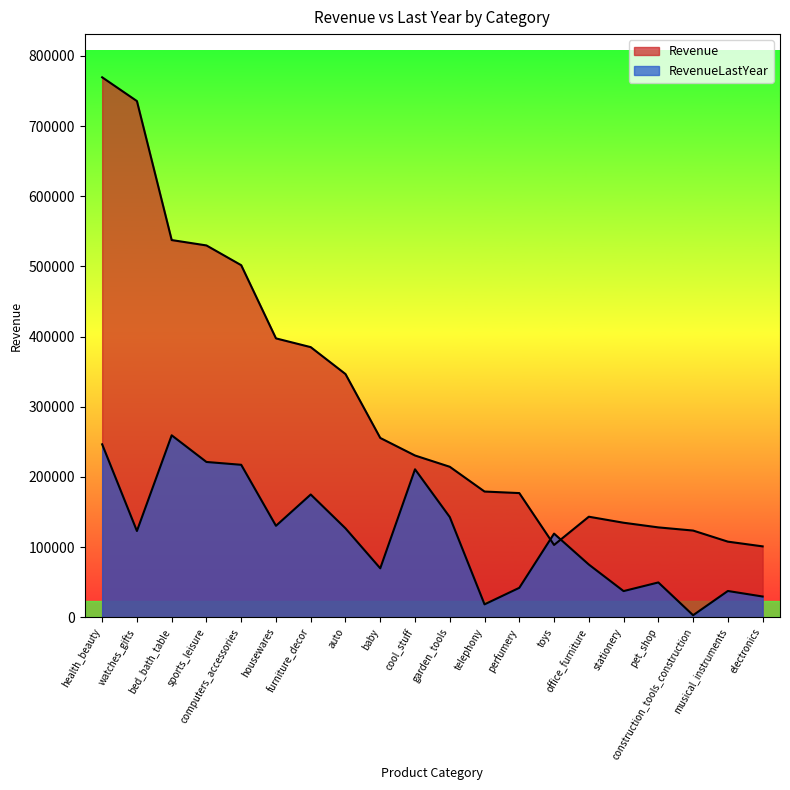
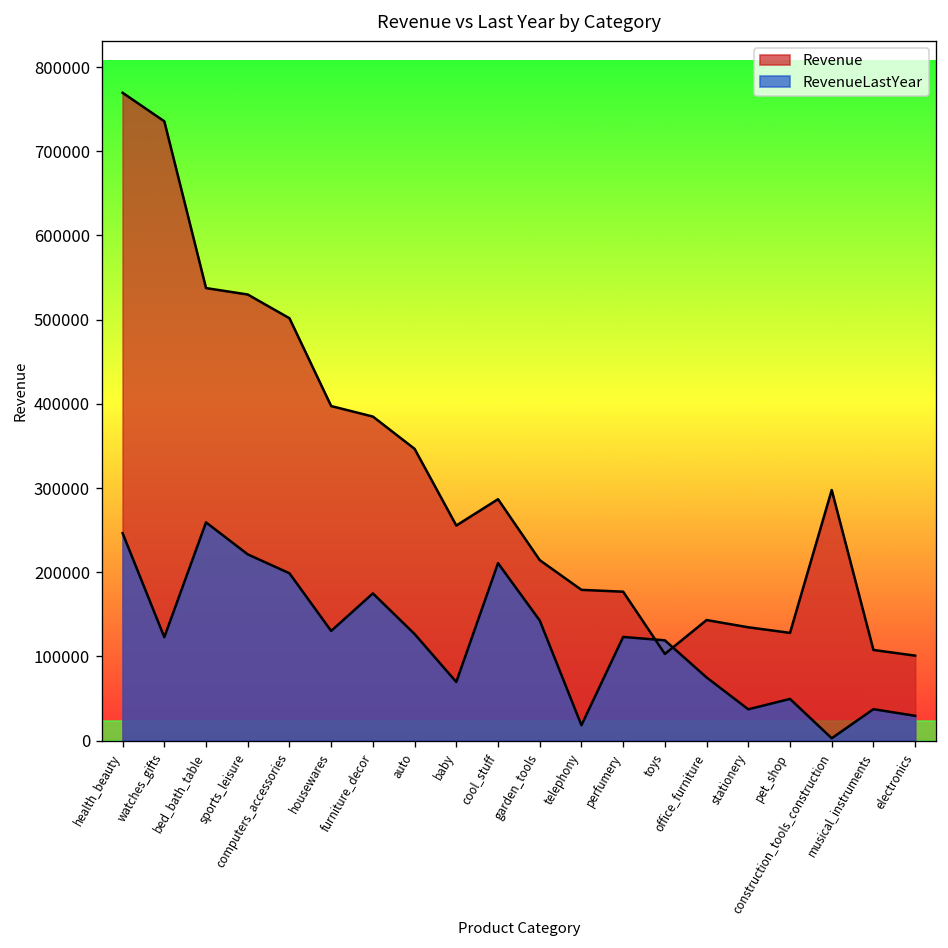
RevenueLastYear, computers_accessories: 220000 -> 200000
Revenue, cool_stuff: 230000 -> 290000
RevenueLastYear, perfumery: 40000 -> 120000
Revenue, construction_tools_construction: 120000 -> 300000
